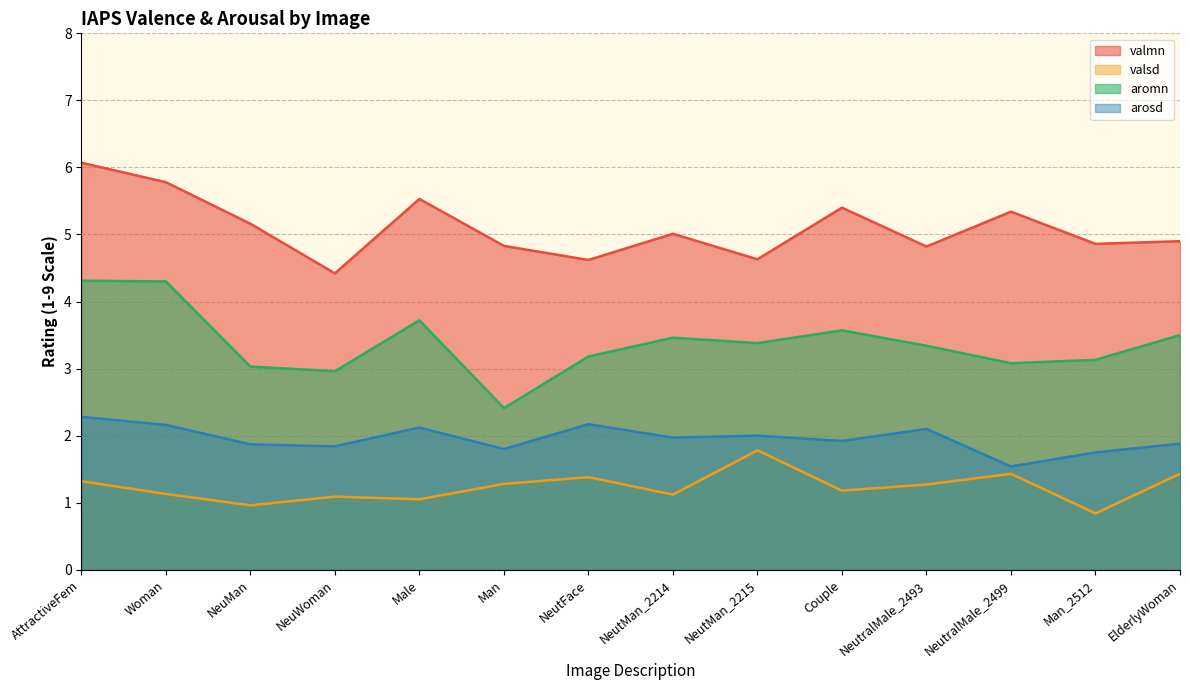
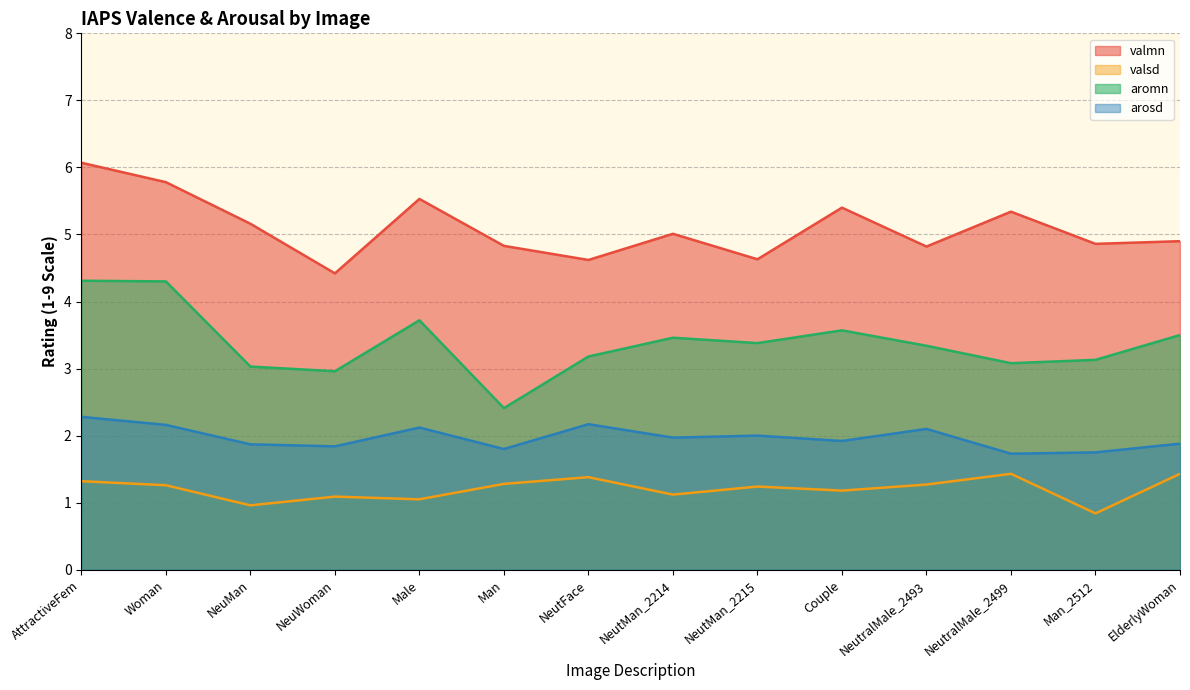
valsd, Woman: 1.1 -> 1.3
valsd, NeutMan_2215: 1.8 -> 1.2
arosd, NeutralMale_2499: 1.5 -> 1.7
